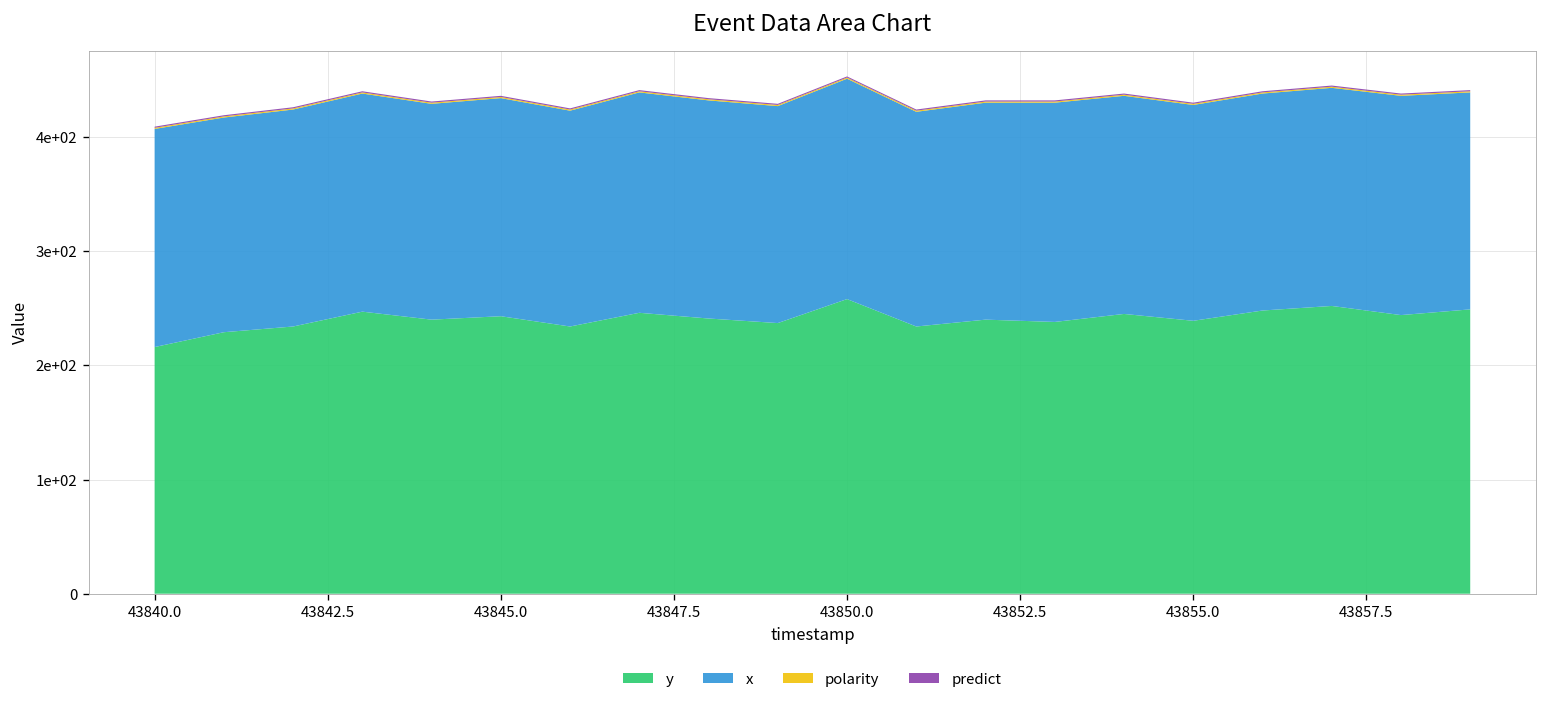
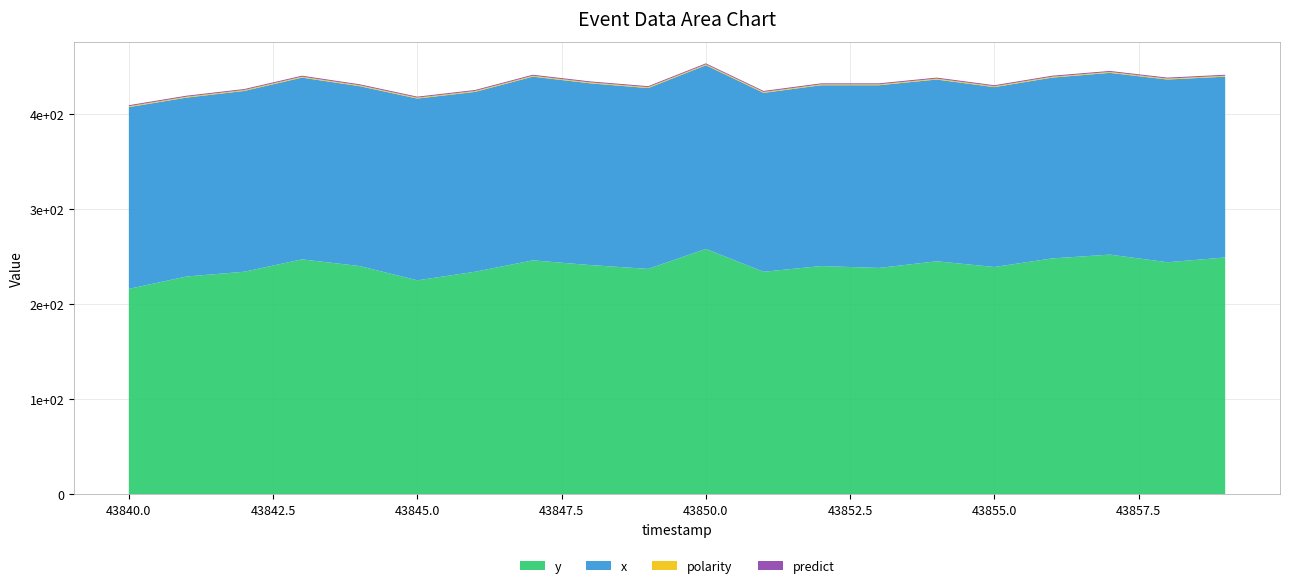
y, 43845.0: 240 -> 230
